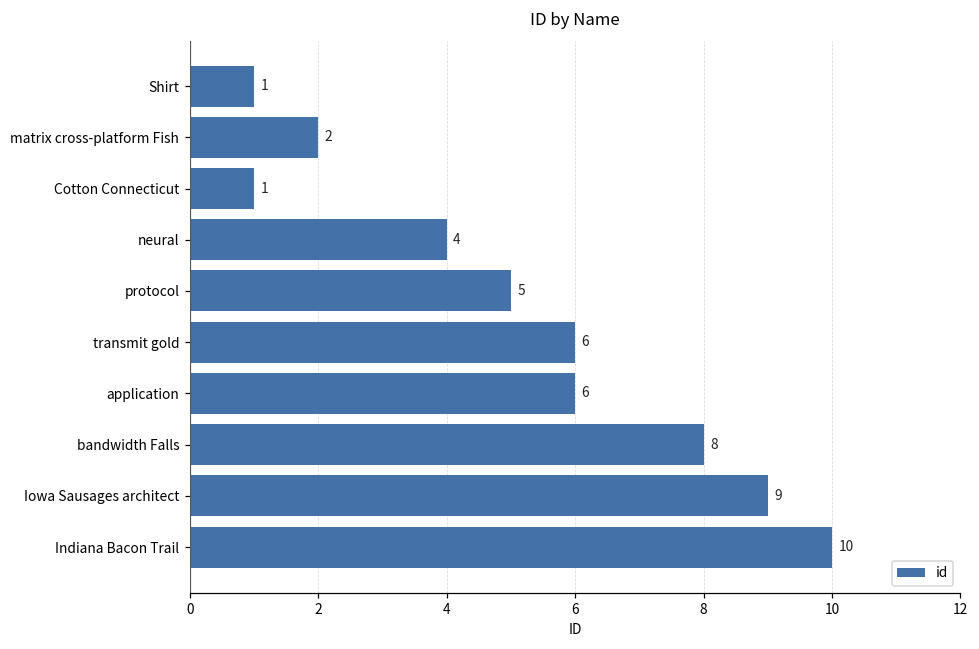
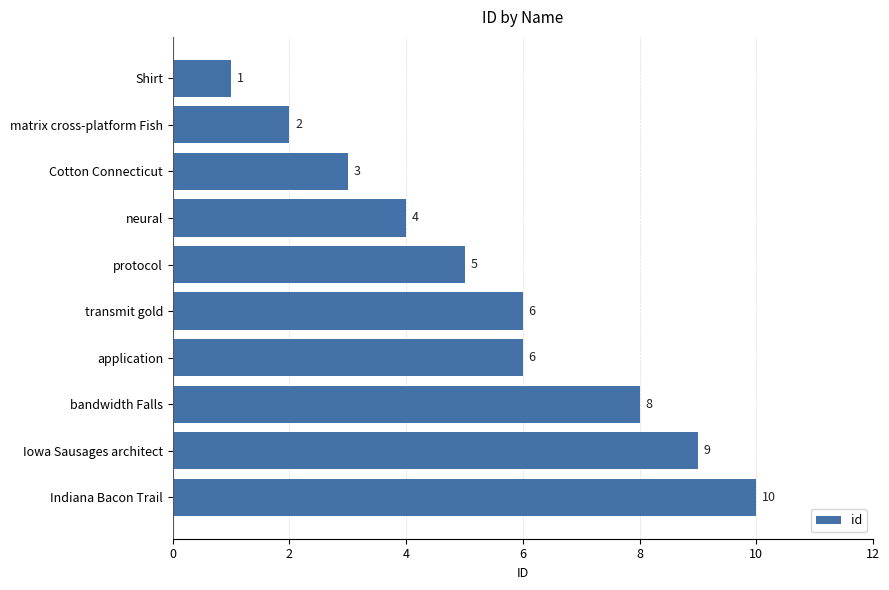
Cotton Connecticut: 1 -> 3
